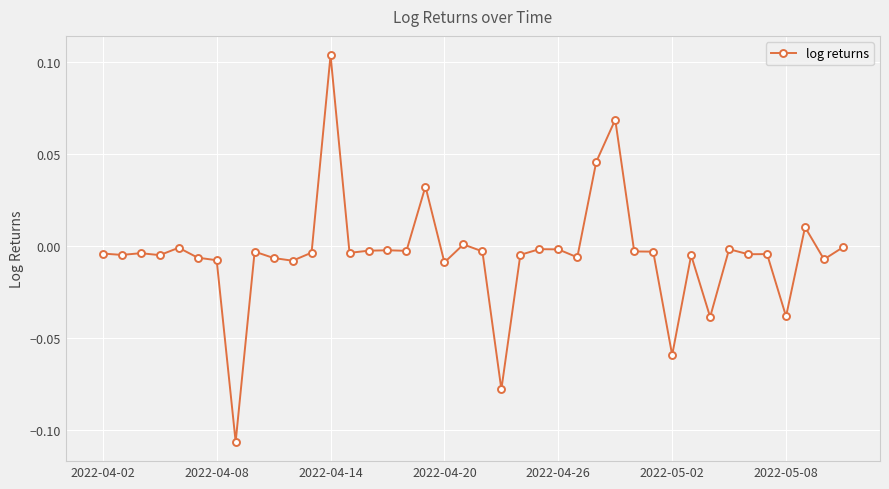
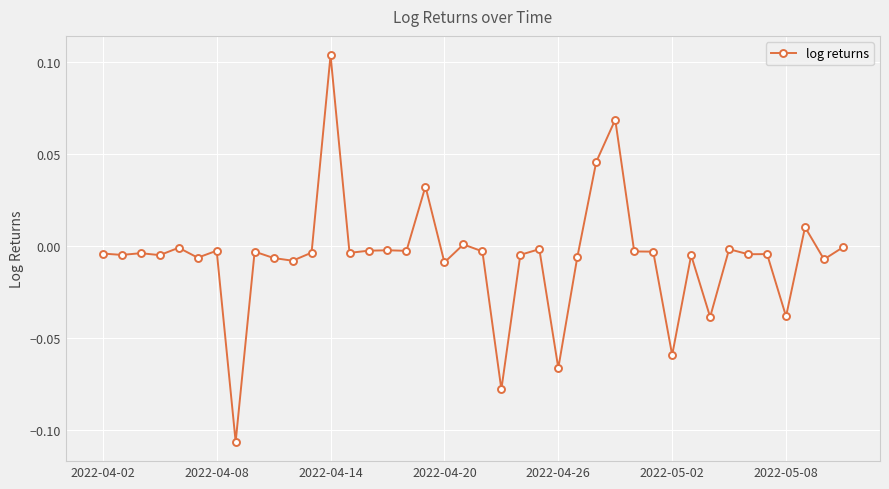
2022-04-08: -0.008 -> -0.002
2022-04-26: -0.002 -> -0.066
